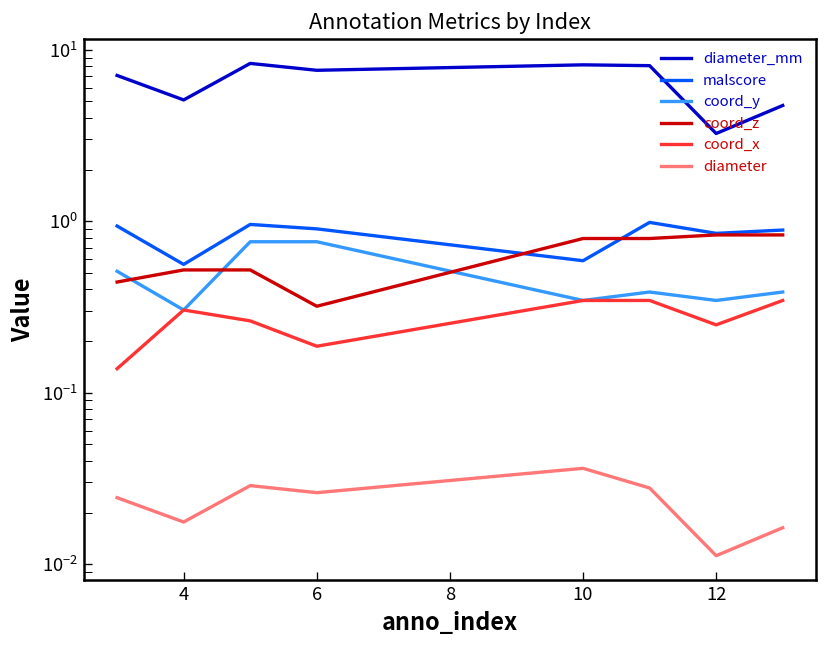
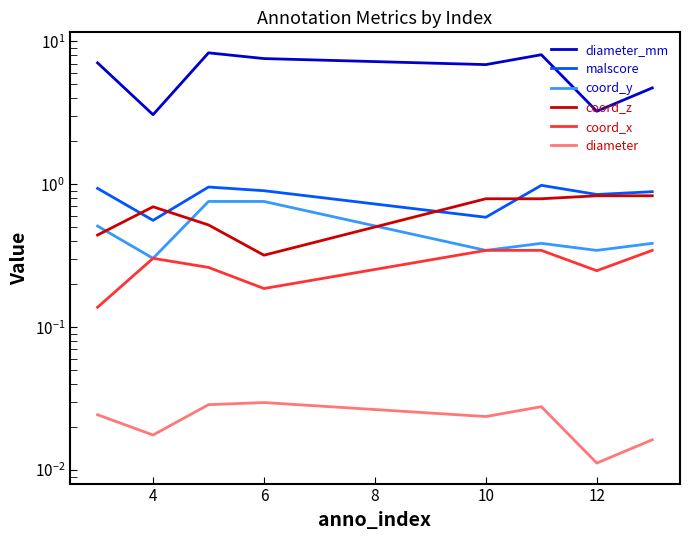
diameter_mm, 4: 5.1 -> 3.1
coord_z, 4: 0.52 -> 0.7
diameter, 6: 0.026 -> 0.030
diameter_mm, 10: 8 -> 7
diameter, 10: 0.036 -> 0.024
